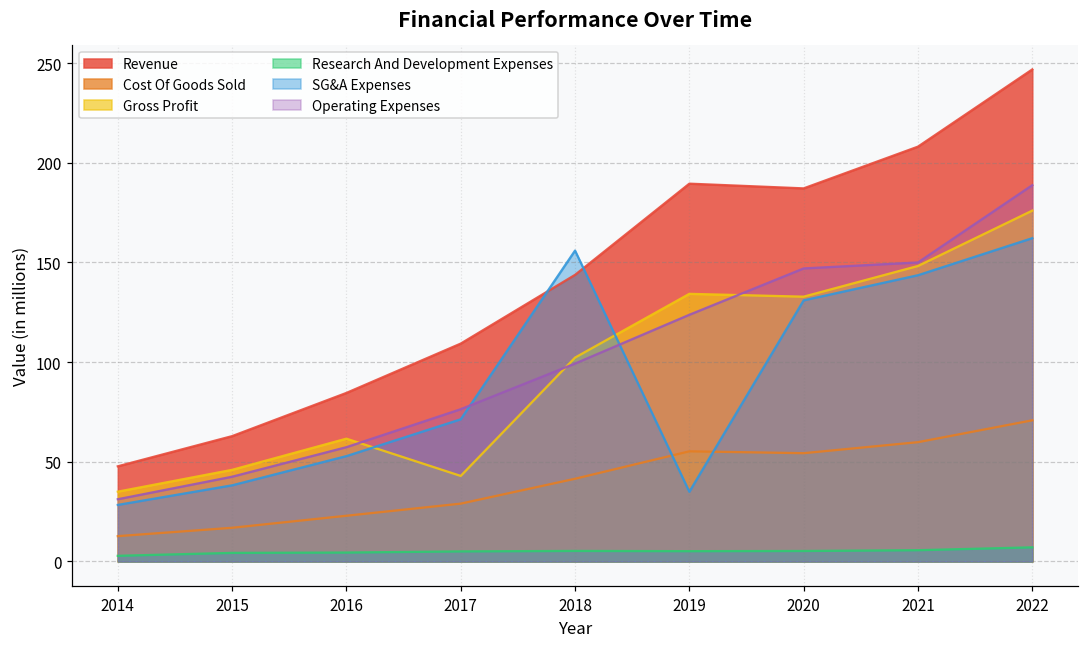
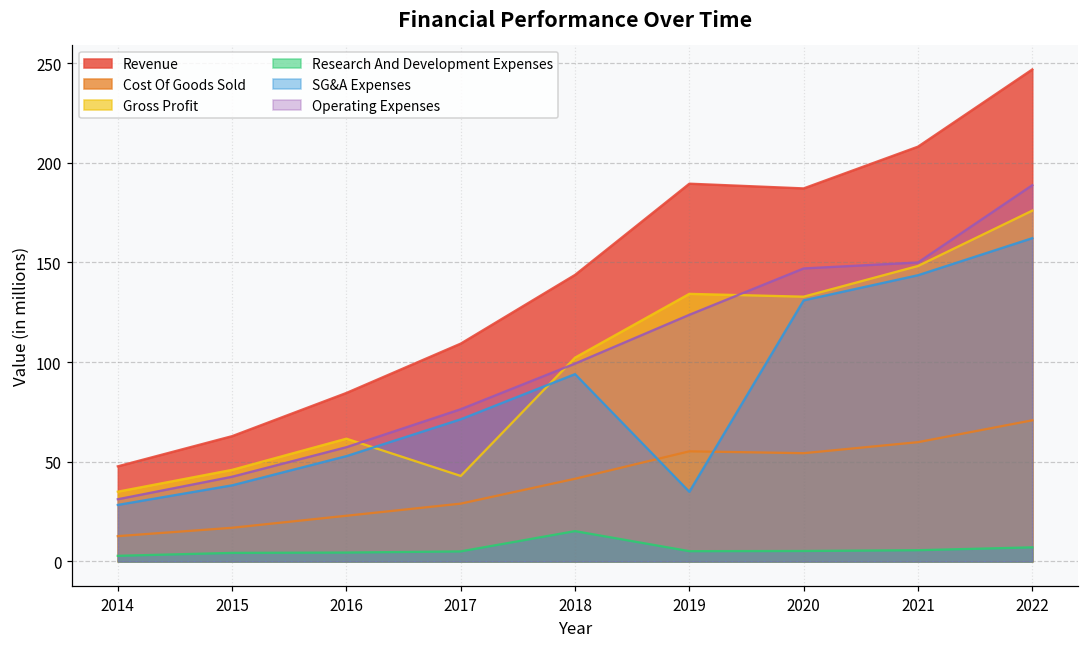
Research And Development Expenses, 2018: 5 -> 15
SG&A Expenses, 2018: 156 -> 94
